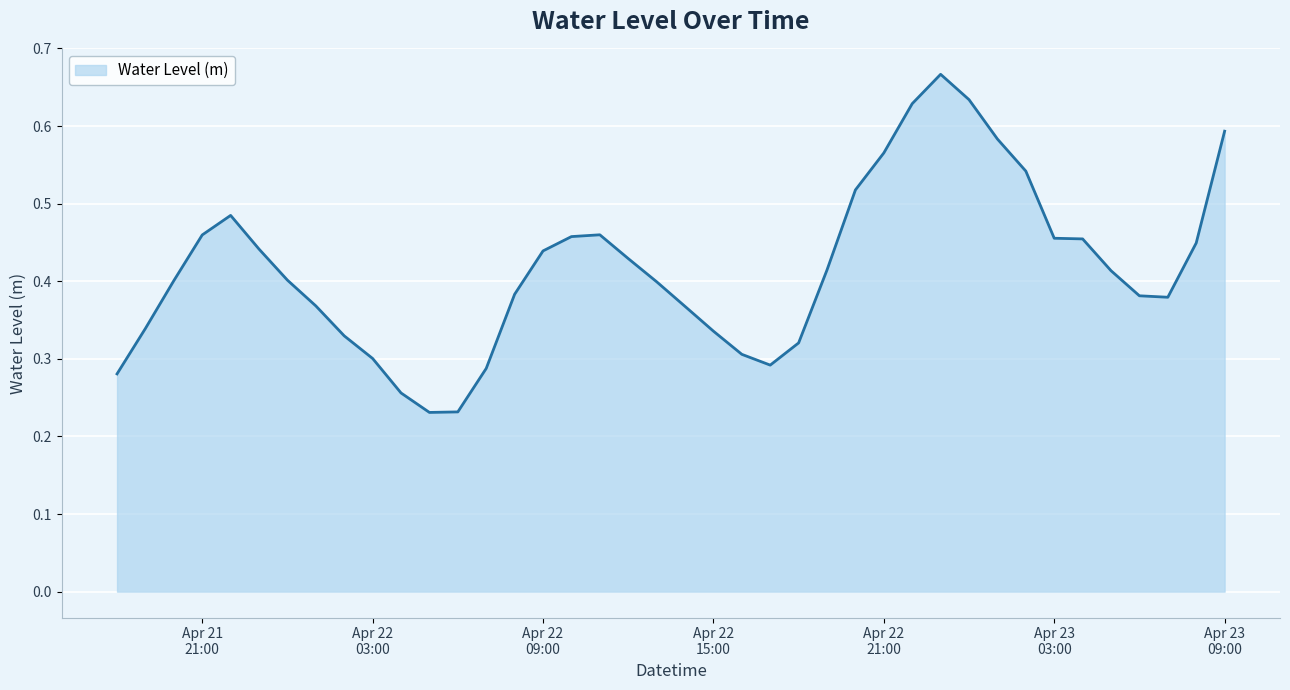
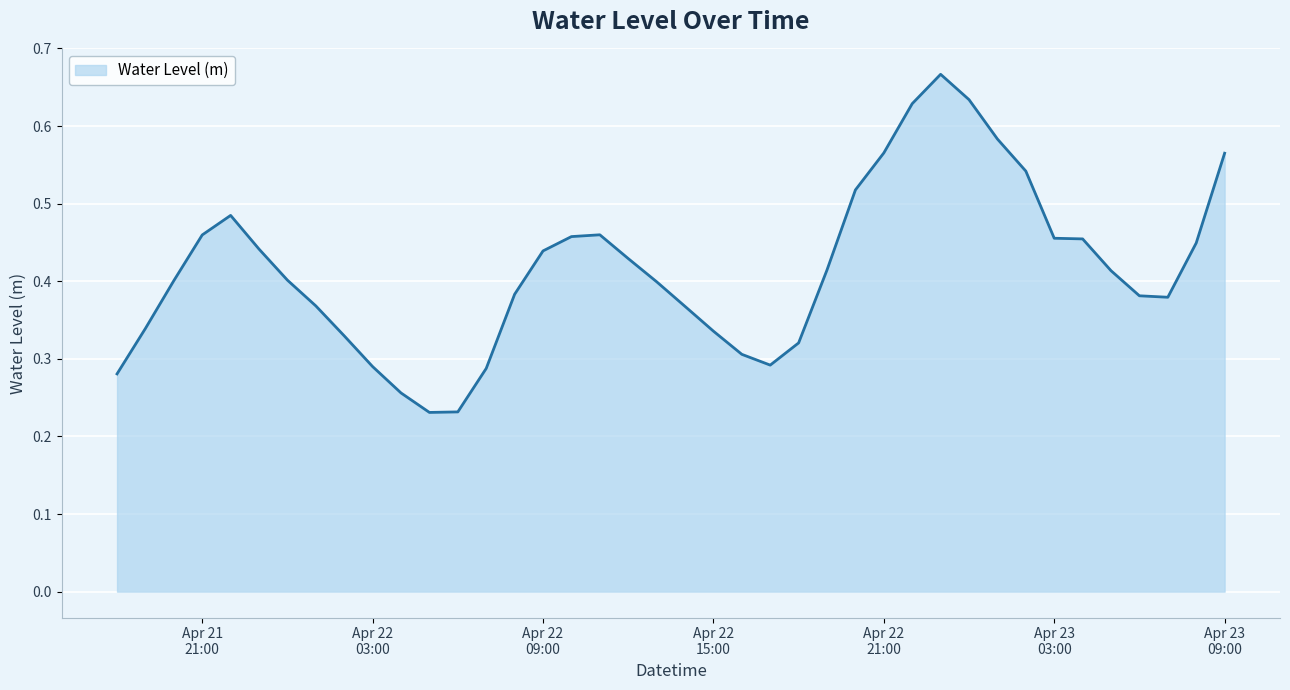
Apr 22 03:00: 0.30 -> 0.29
Apr 23 09:00: 0.59 -> 0.57
